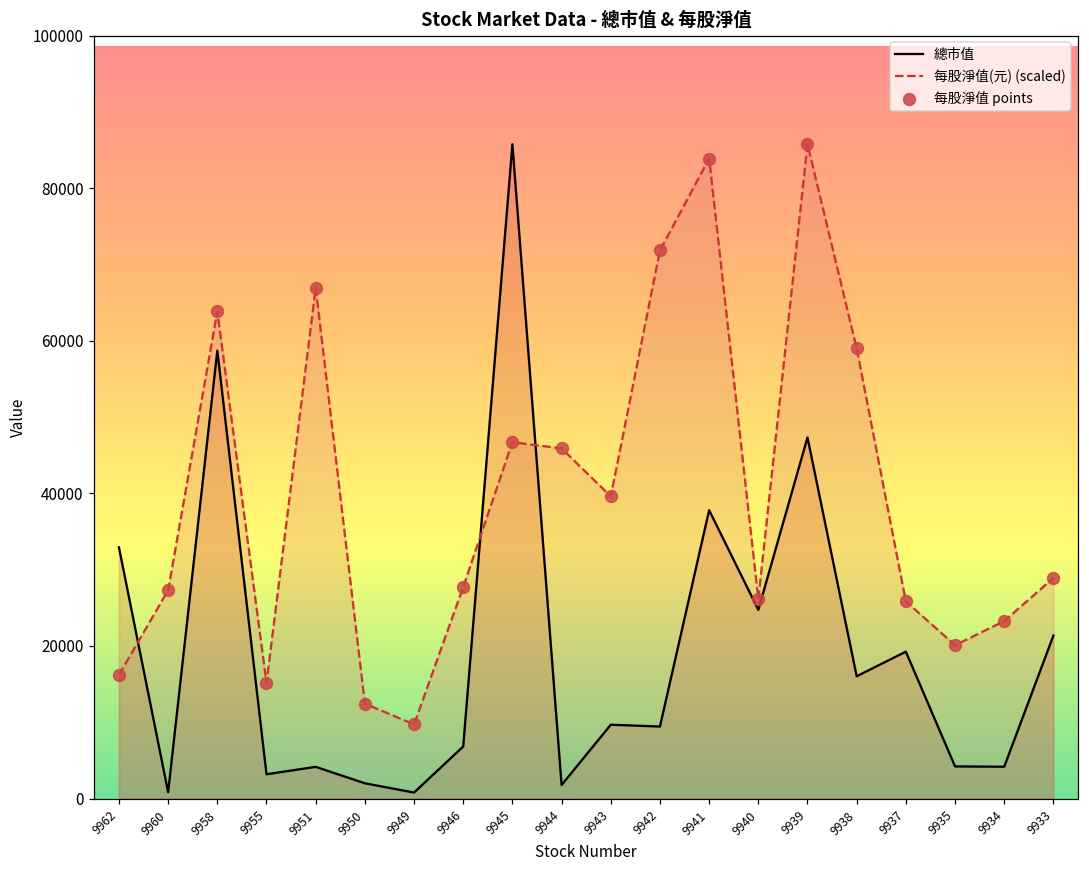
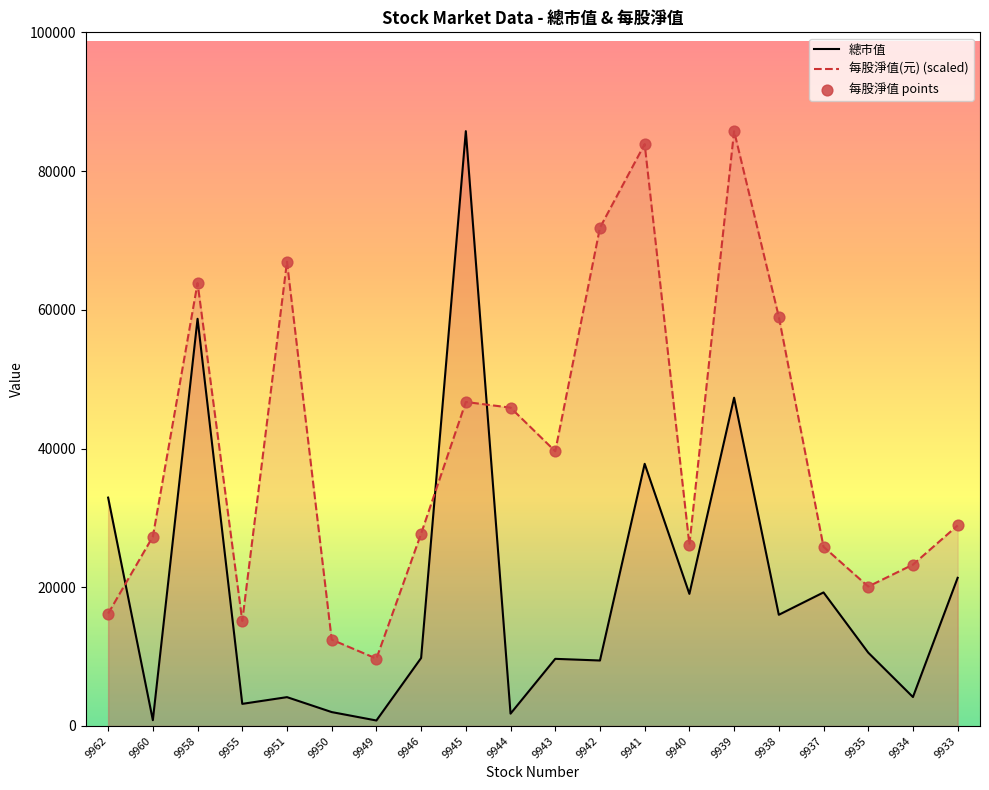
總市值, 9946: 7000 -> 10000
總市值, 9940: 25000 -> 19000
總市值, 9935: 4000 -> 11000
